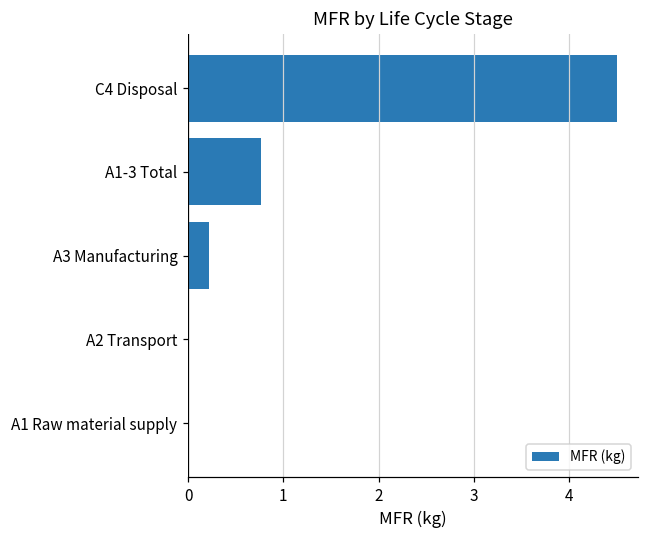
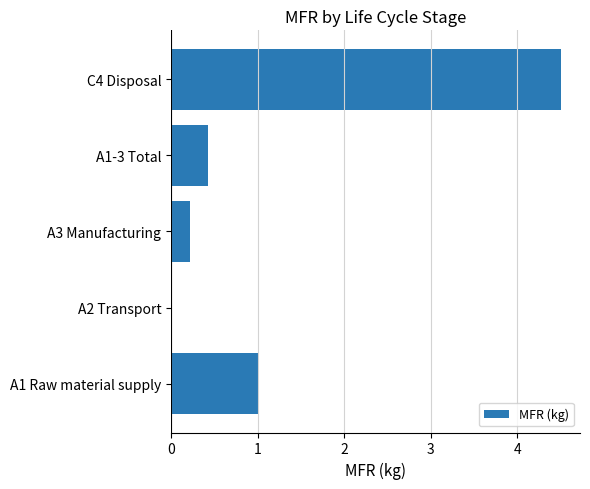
A1-3 Total: 0.8 -> 0.4
A1 Raw material supply: 0 -> 1
